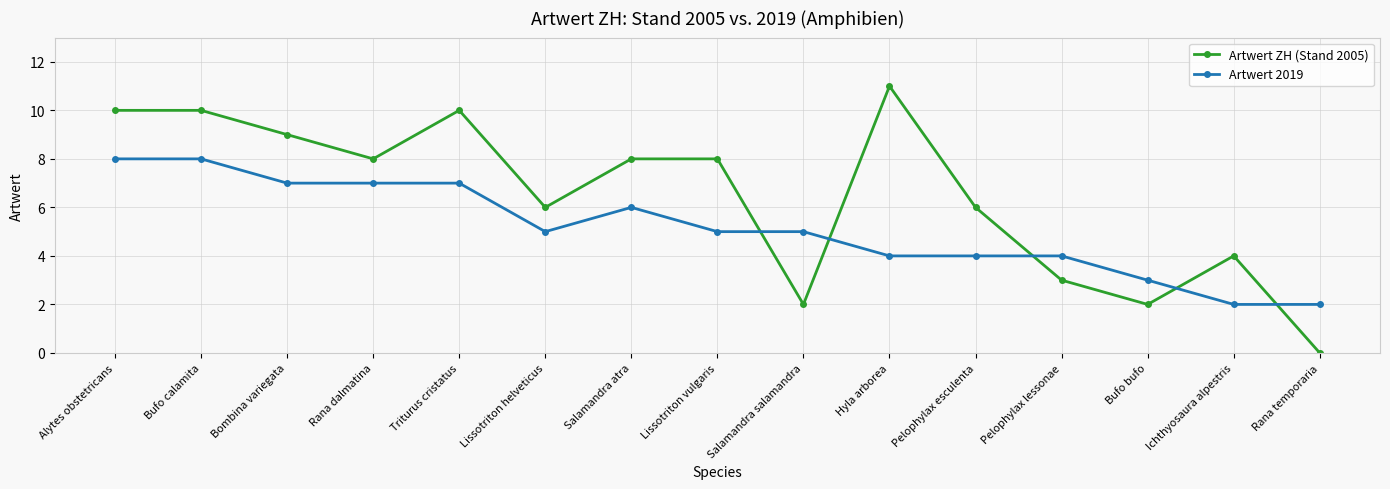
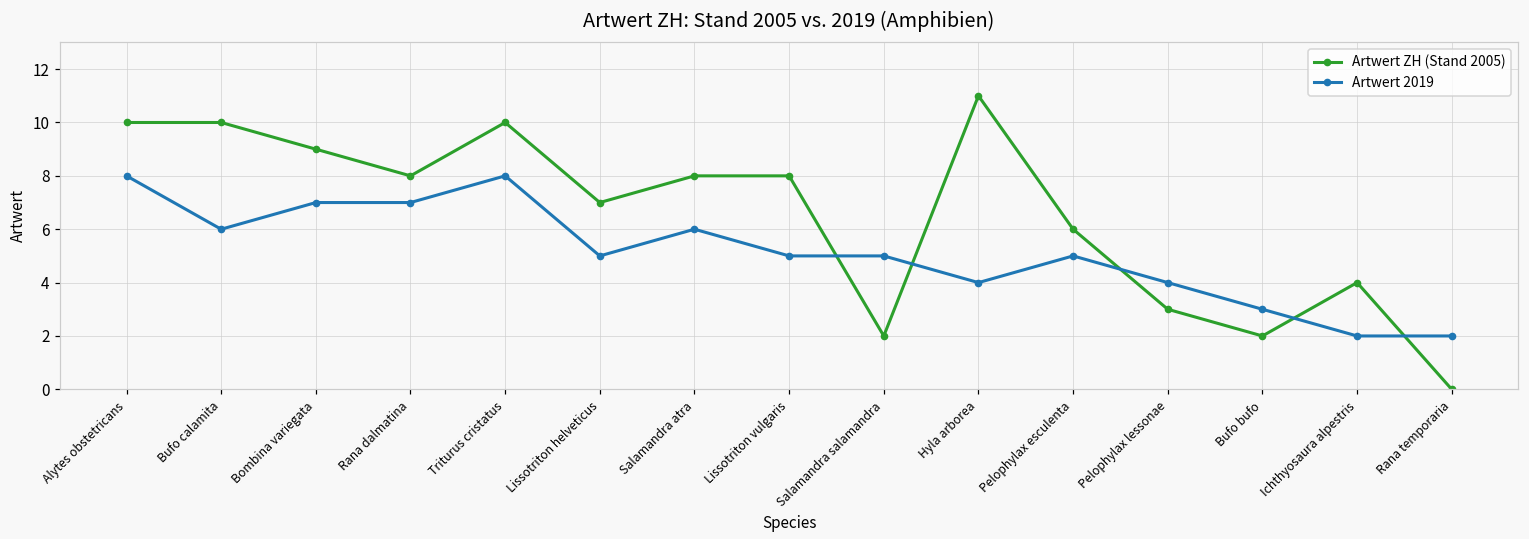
Artwert 2019, Bufo calamita: 8 -> 6
Artwert 2019, Triturus cristatus: 7 -> 8
Artwert ZH (Stand 2005), Lissotriton helveticus: 6 -> 7
Artwert 2019, Pelophylax esculenta: 4 -> 5
